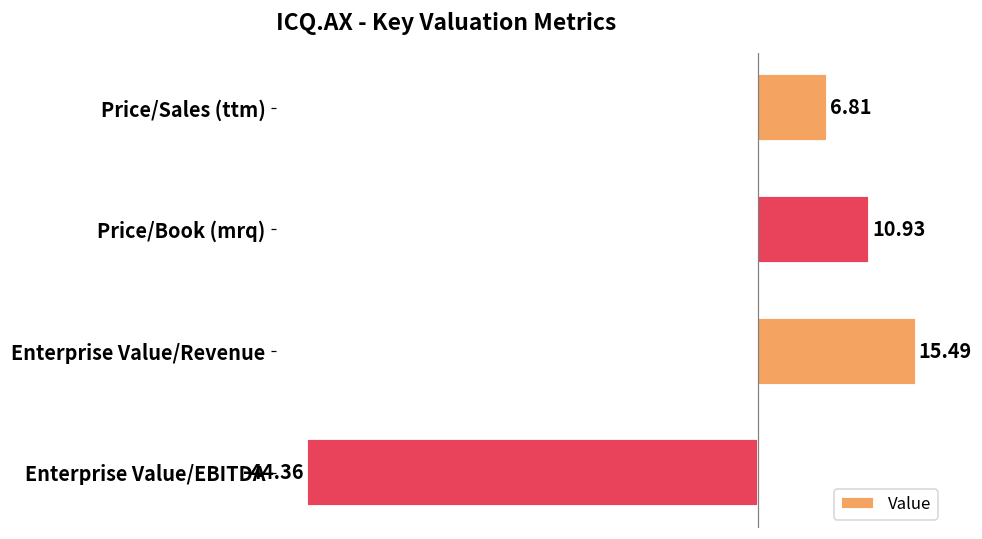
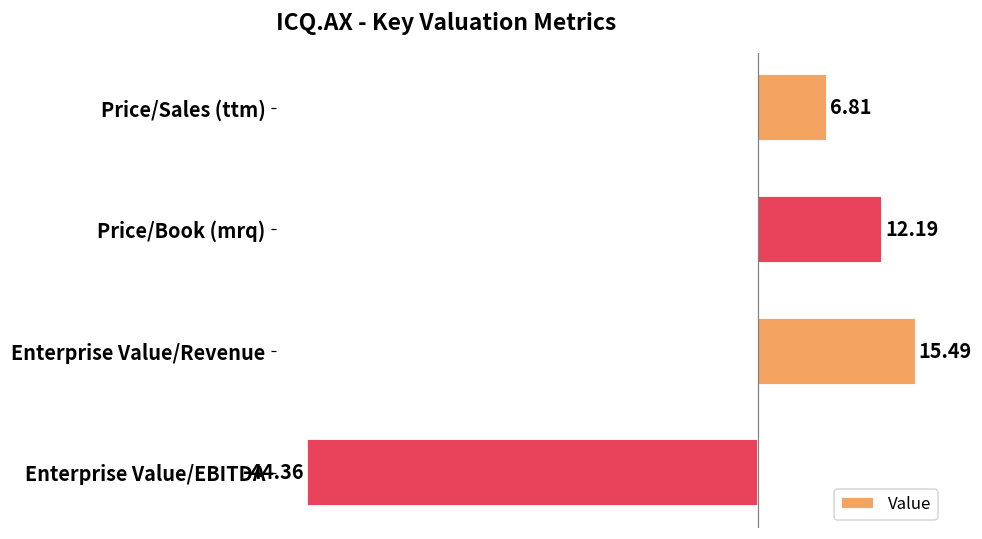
Price/Book (mrq): 10.93 -> 12.19
